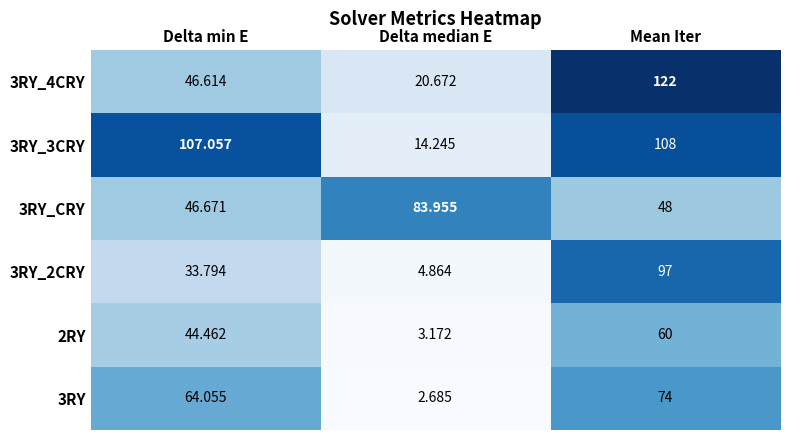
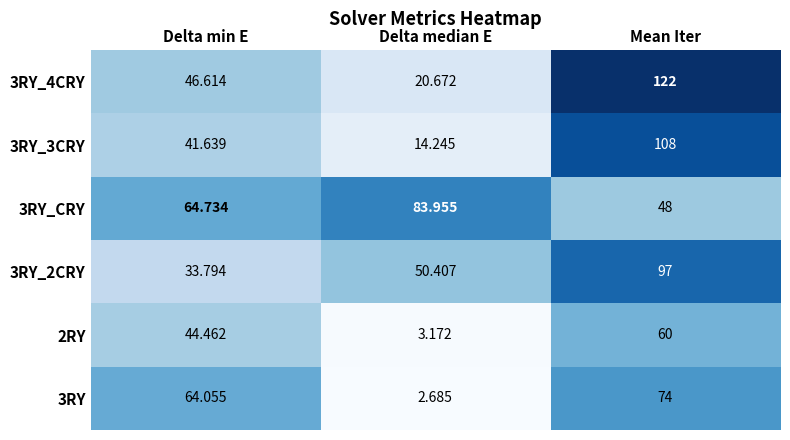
3RY_3CRY, Delta min E: 107.057 -> 41.639
3RY_CRY, Delta min E: 46.671 -> 64.734
3RY_2CRY, Delta median E: 4.864 -> 50.407
